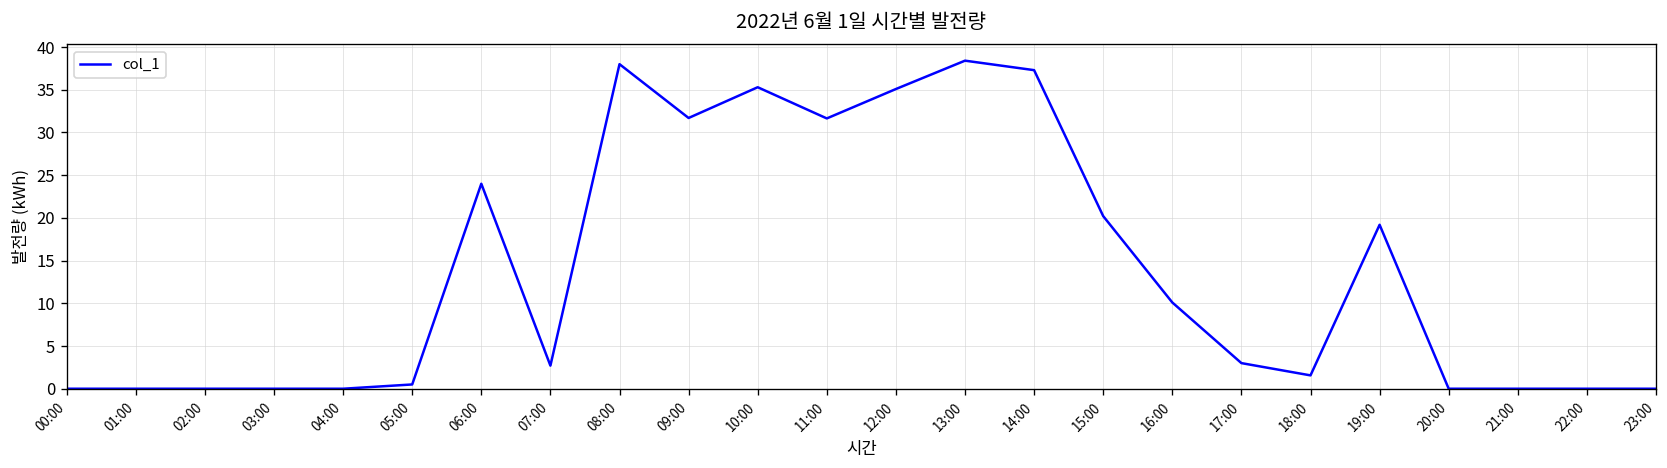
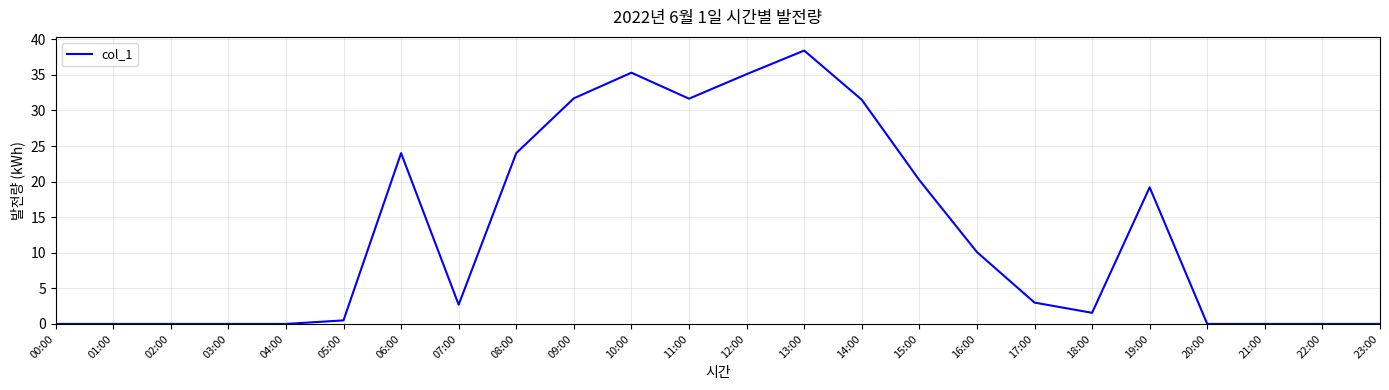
08:00: 38 -> 24
14:00: 37 -> 32
